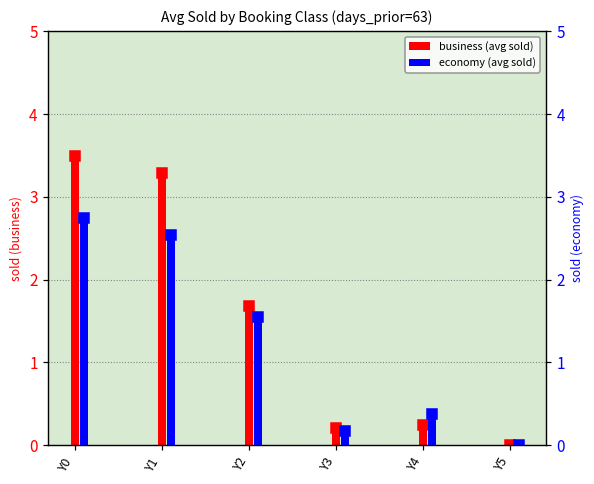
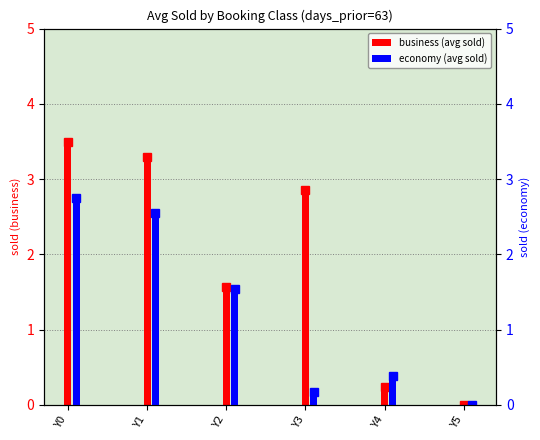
business (avg sold), Y2: 1.7 -> 1.6
business (avg sold), Y3: 0.2 -> 2.9
